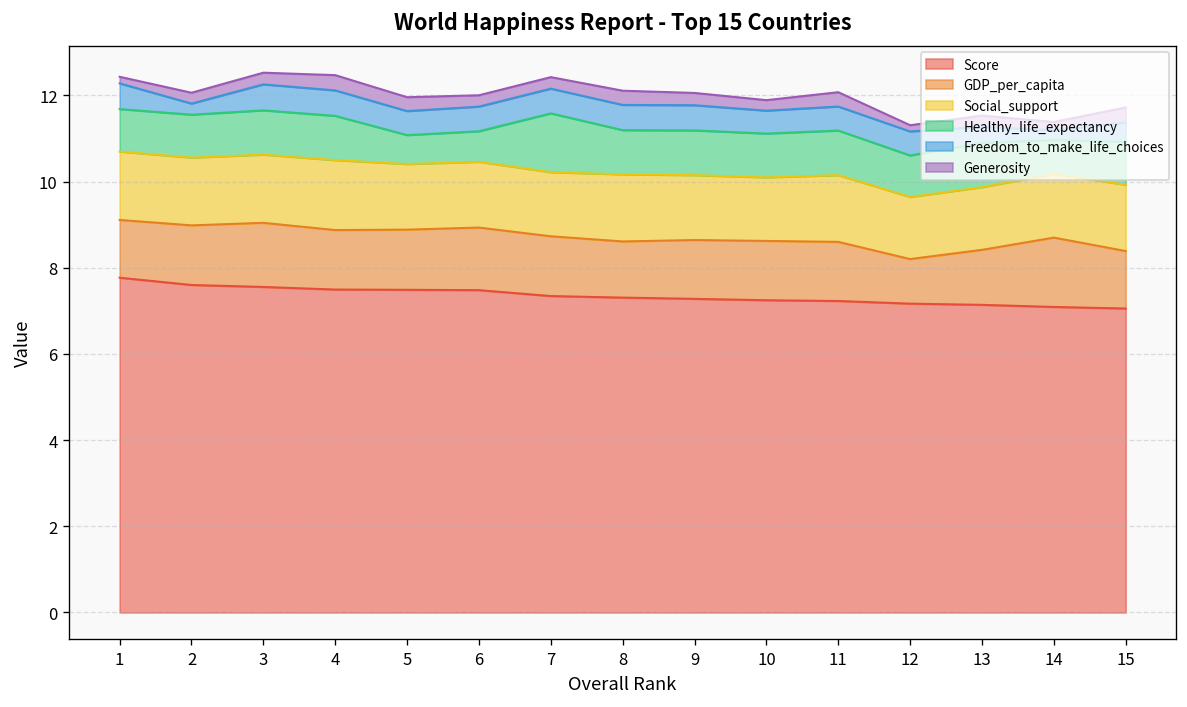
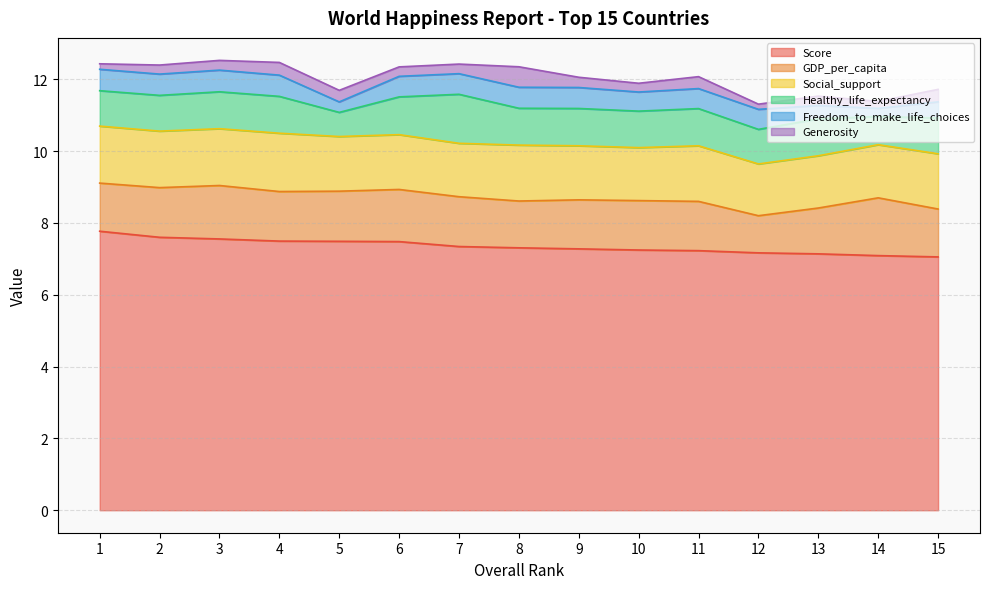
Freedom_to_make_life_choices, 2: 0.3 -> 0.6
Freedom_to_make_life_choices, 5: 0.6 -> 0.3
Healthy_life_expectancy, 6: 0.7 -> 1.1
Generosity, 8: 0.3 -> 0.6
